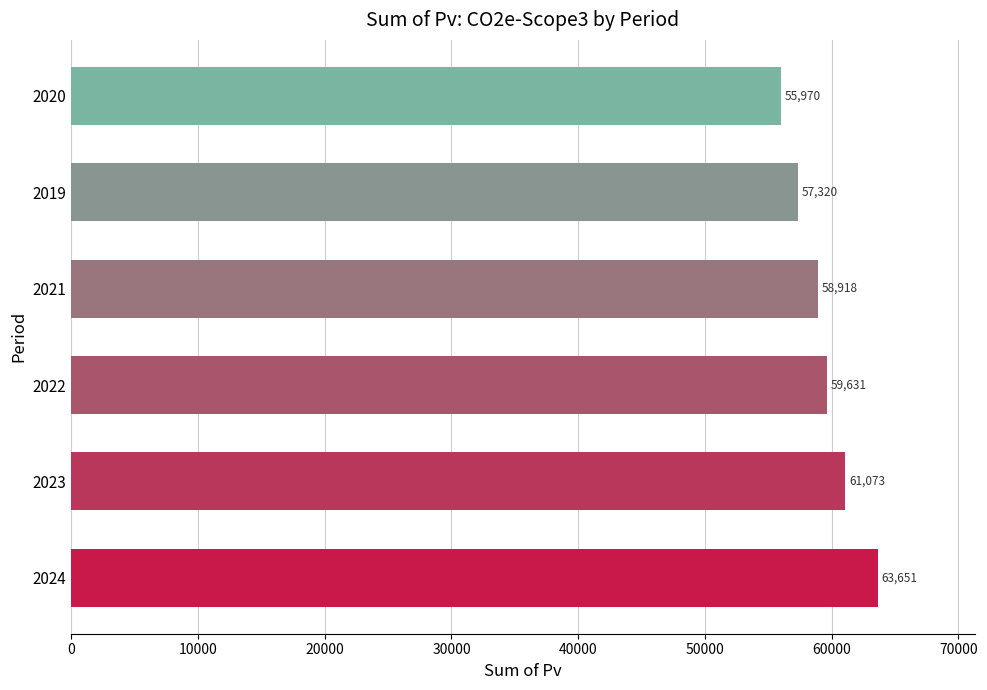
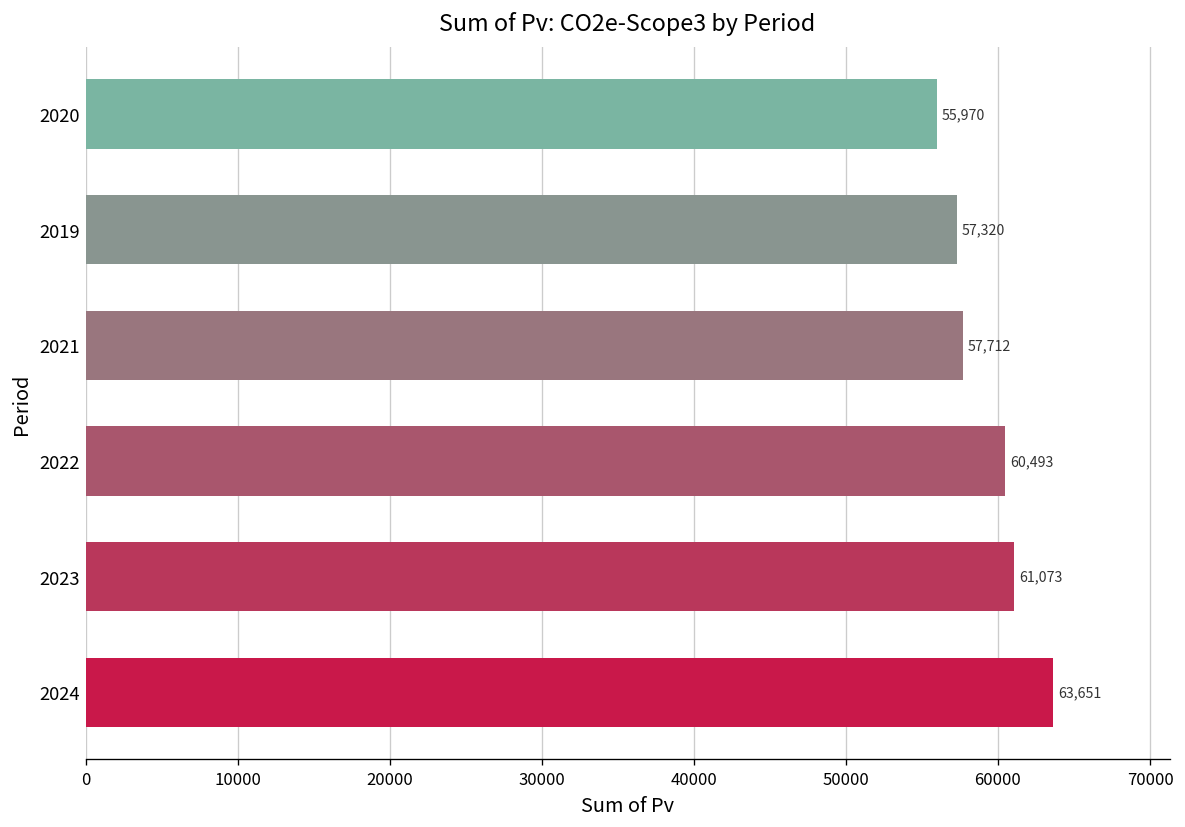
2021: 58,918 -> 57,712
2022: 59,631 -> 60,493
